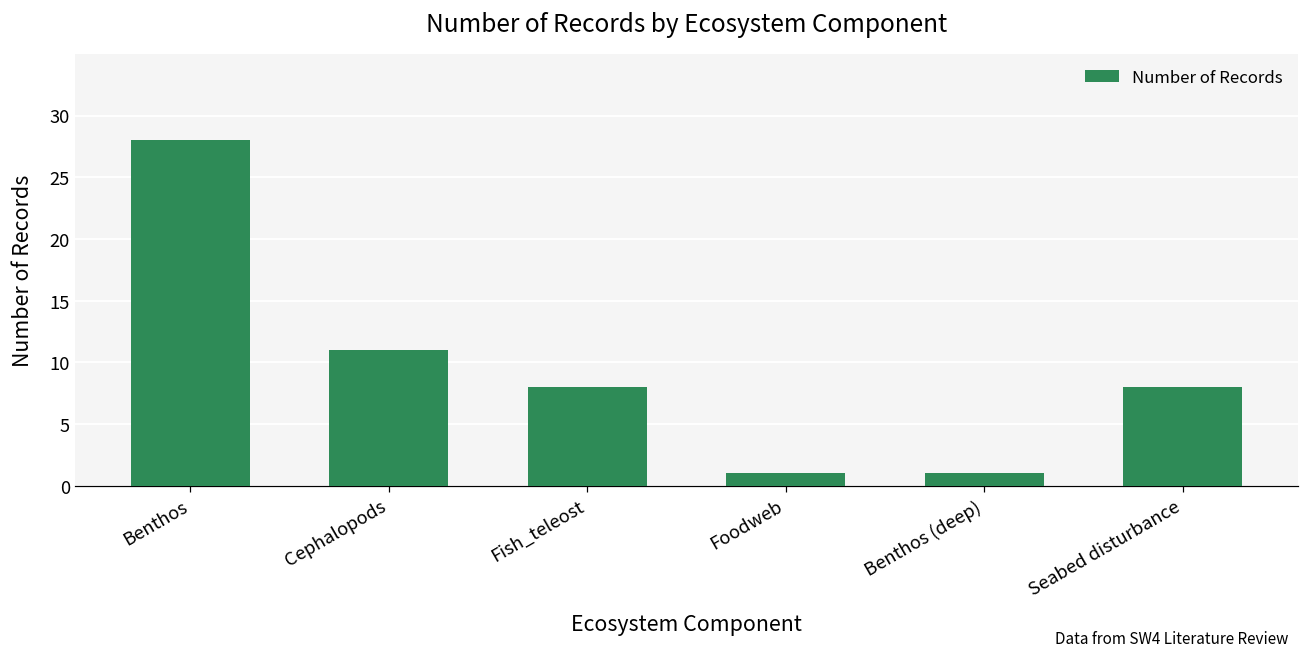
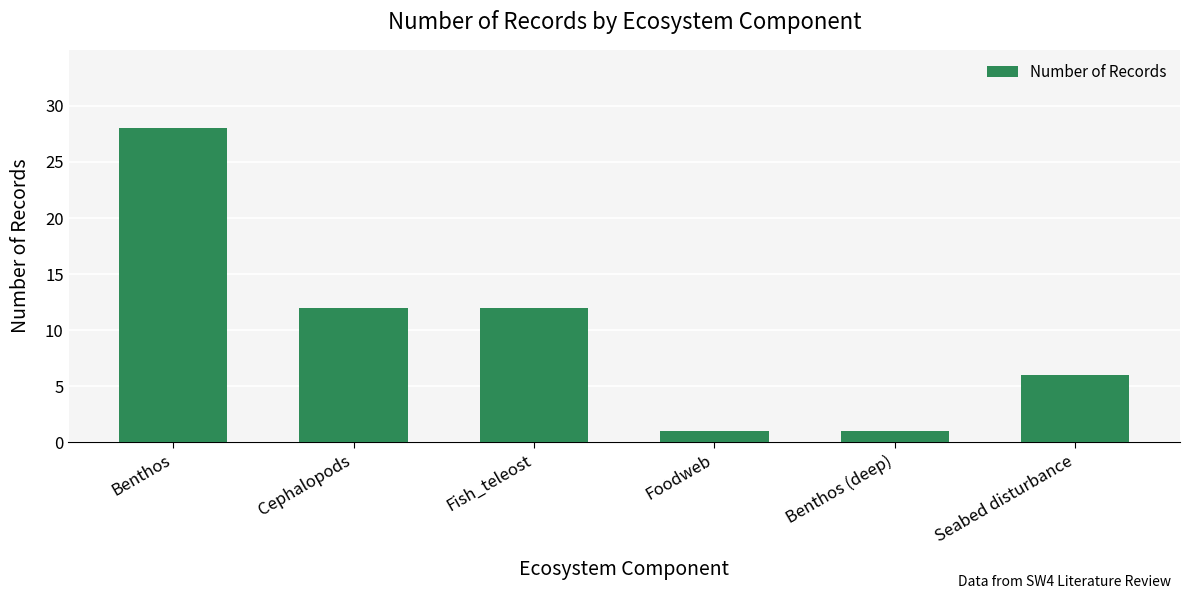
Cephalopods: 11 -> 12
Fish_teleost: 8 -> 12
Seabed disturbance: 8 -> 6
